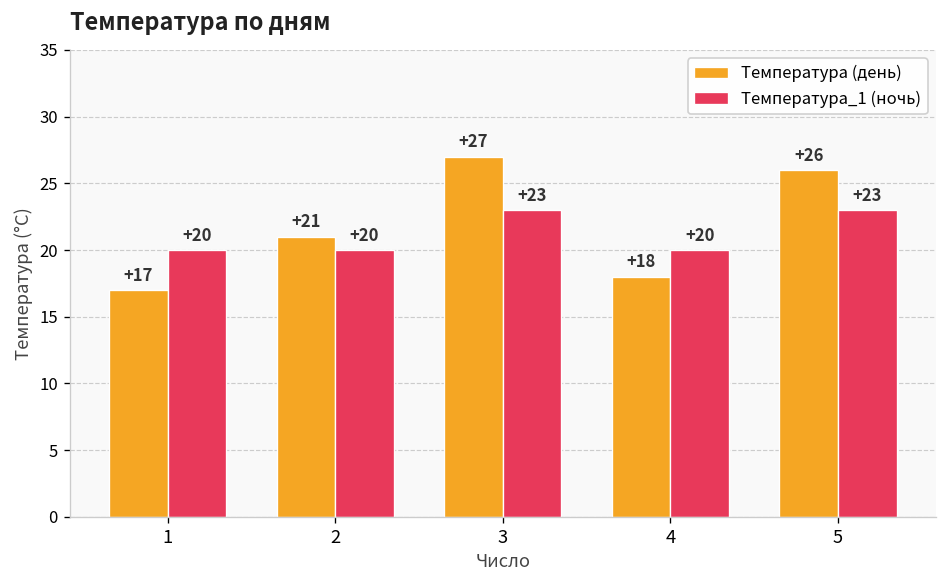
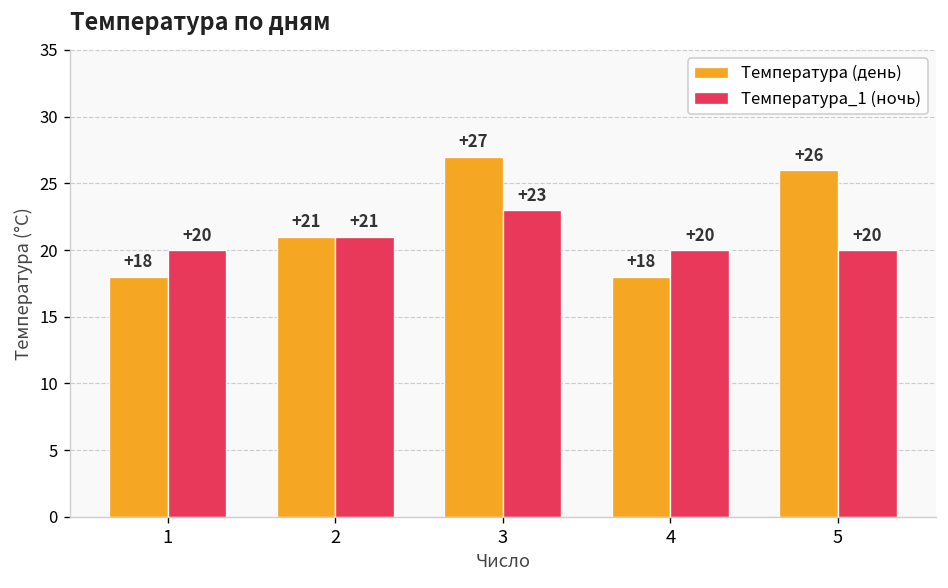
Температура (день), 1: +17 -> +18
Температура_1 (ночь), 2: +20 -> +21
Температура_1 (ночь), 5: +23 -> +20
